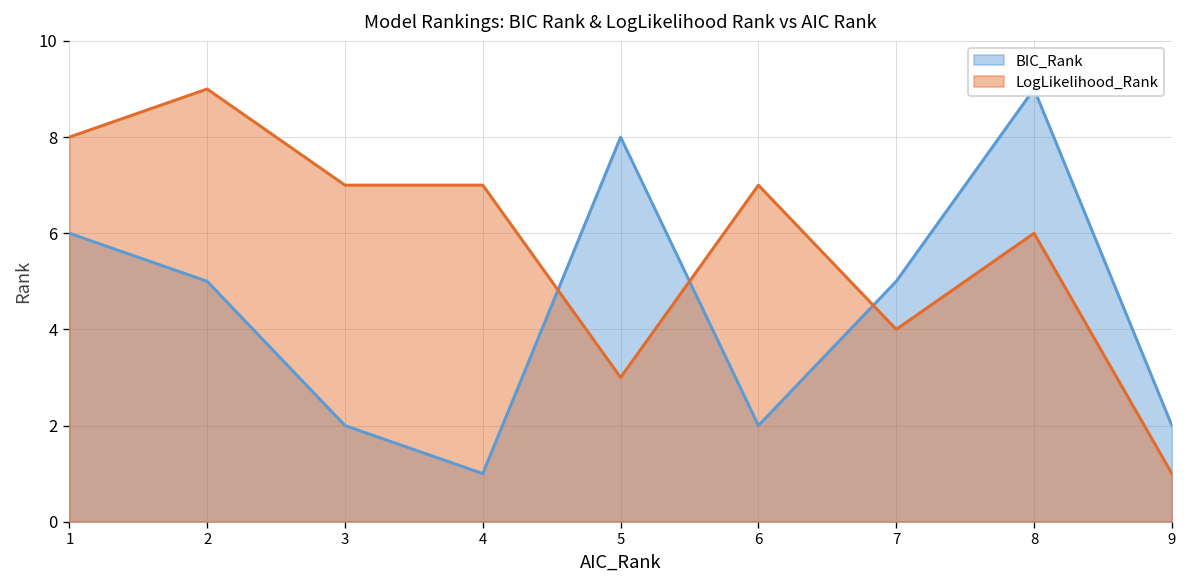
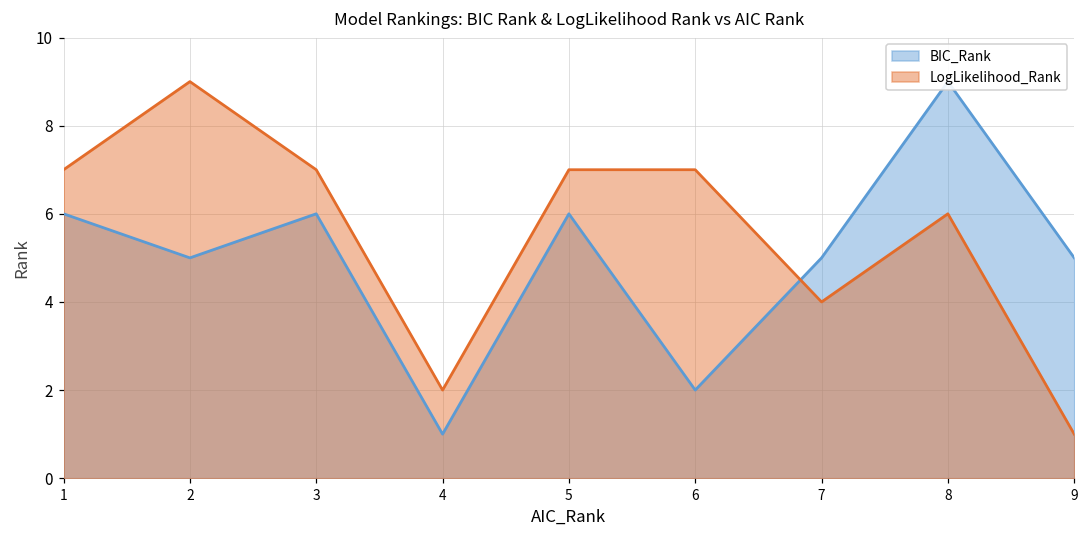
LogLikelihood_Rank, 1: 8 -> 7
BIC_Rank, 3: 2 -> 6
LogLikelihood_Rank, 4: 7 -> 2
BIC_Rank, 5: 8 -> 6
LogLikelihood_Rank, 5: 3 -> 7
BIC_Rank, 9: 2 -> 5
